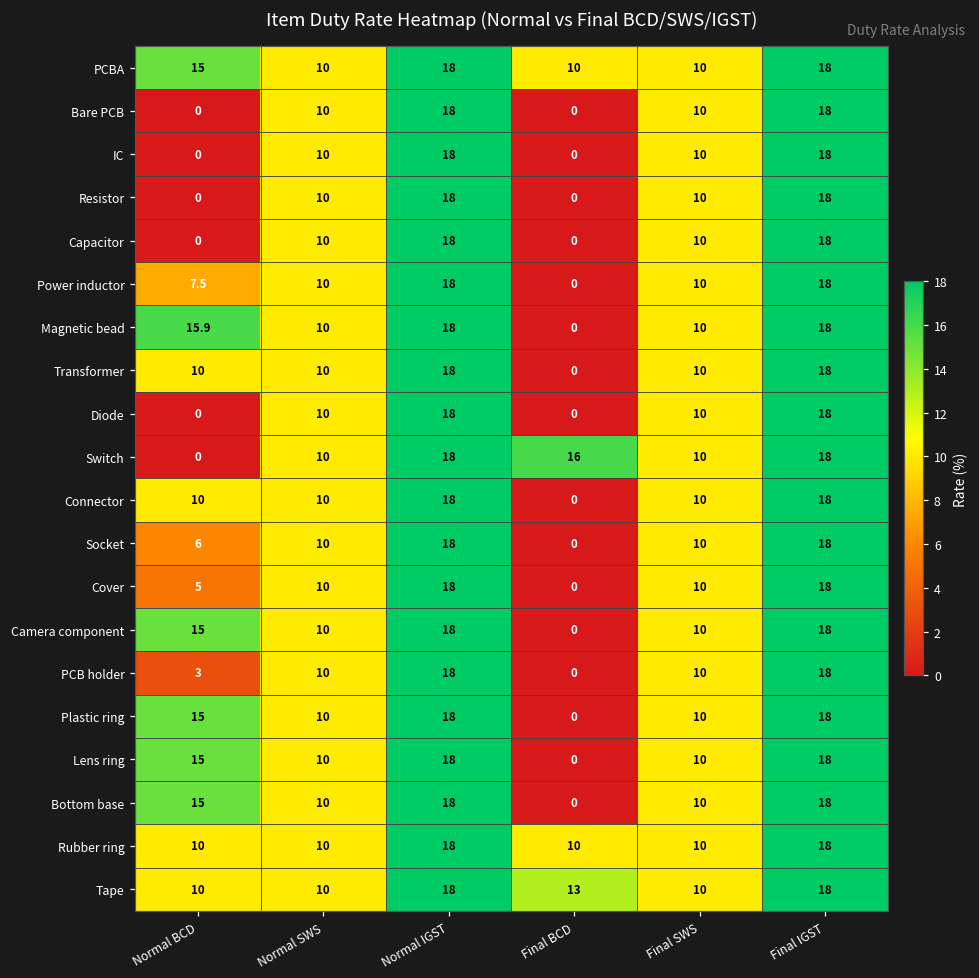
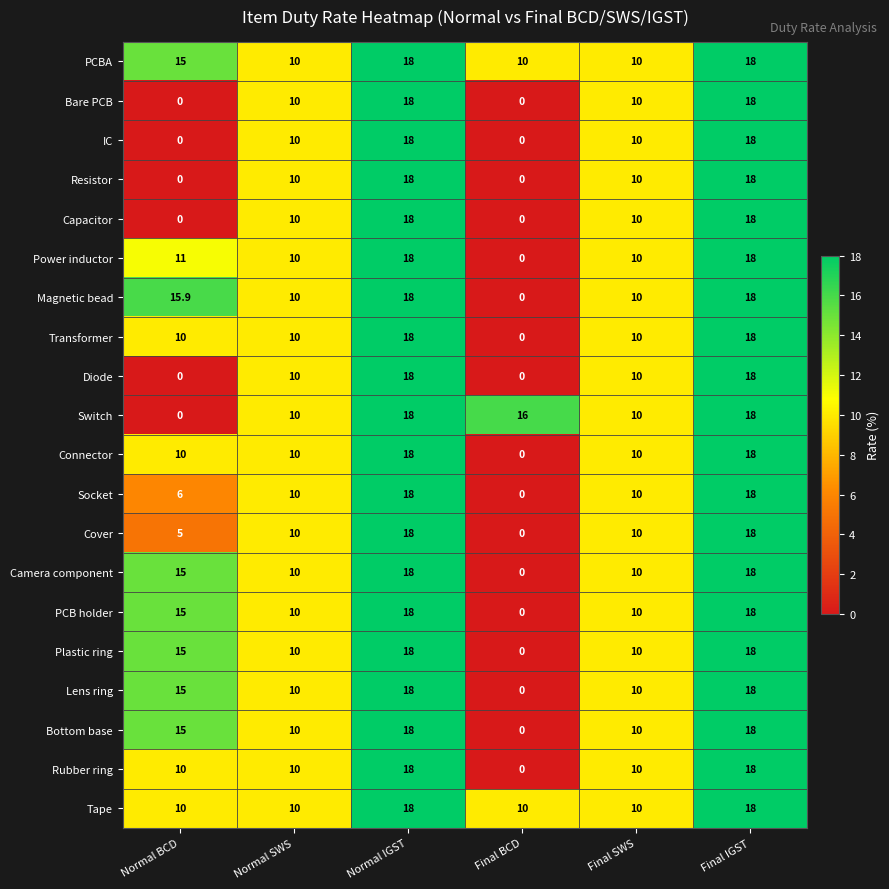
Power inductor, Normal BCD: 7.5 -> 11
PCB holder, Normal BCD: 3 -> 15
Rubber ring, Final BCD: 10 -> 0
Tape, Final BCD: 13 -> 10
